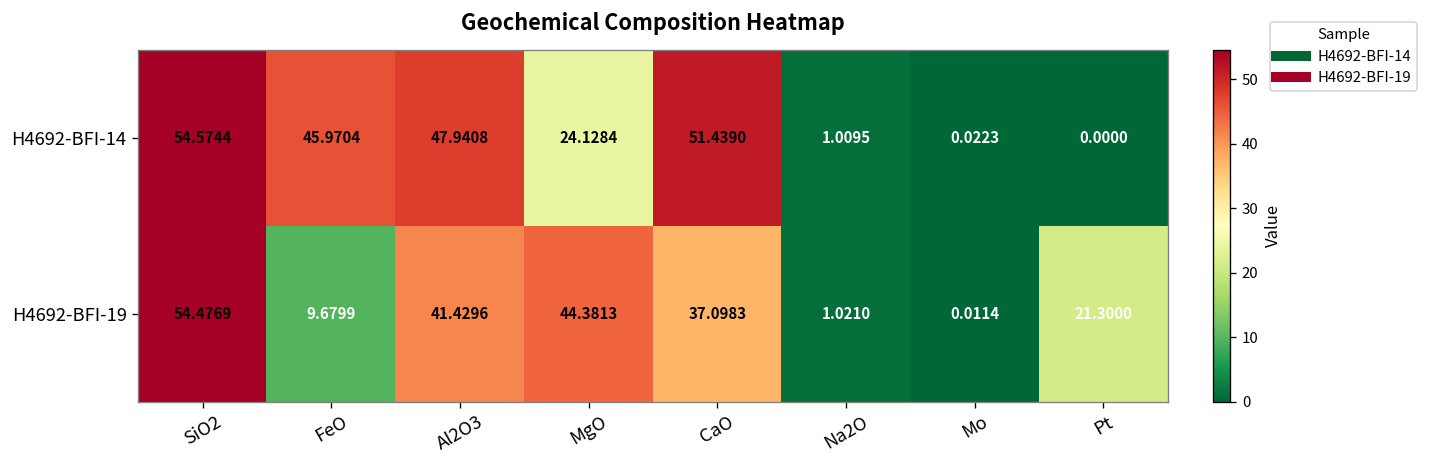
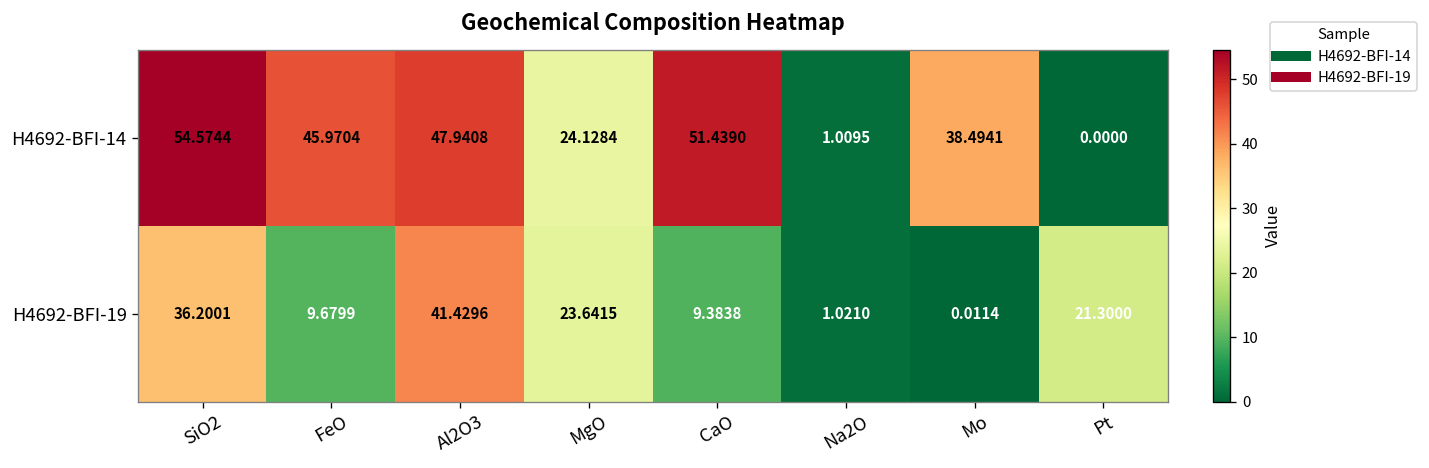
H4692-BFI-14, Mo: 0.0223 -> 38.4941
H4692-BFI-19, SiO2: 54.4769 -> 36.2001
H4692-BFI-19, MgO: 44.3813 -> 23.6415
H4692-BFI-19, CaO: 37.0983 -> 9.3838
